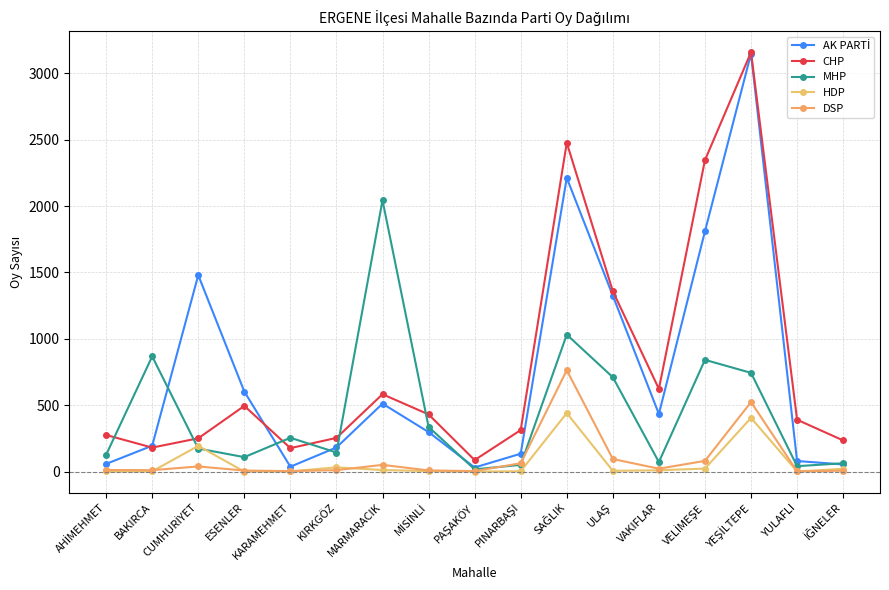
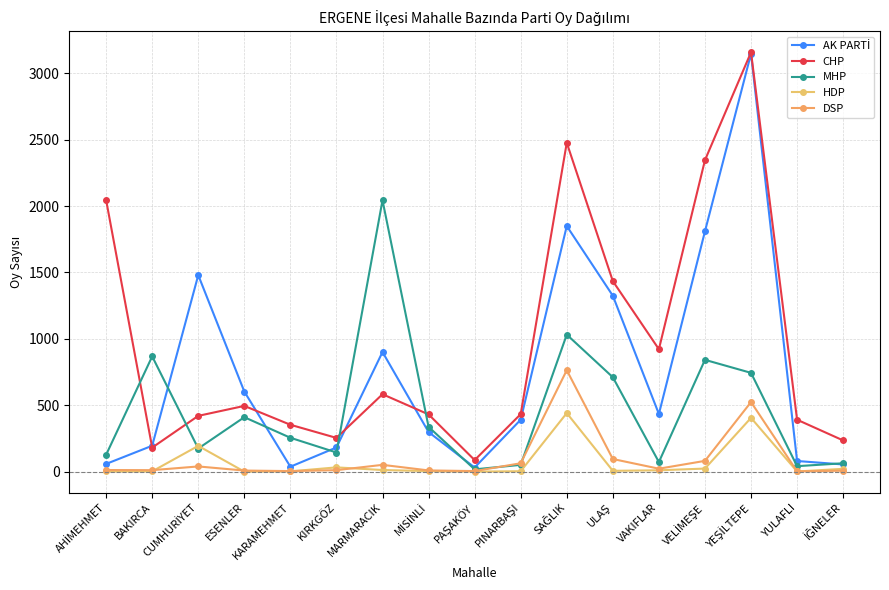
CHP, AHİMEHMET: 280 -> 2050
CHP, CUMHURİYET: 250 -> 420
MHP, ESENLER: 110 -> 410
CHP, KARAMEHMET: 180 -> 350
AK PARTİ, MARMARACIK: 510 -> 900
AK PARTİ, PINARBAŞI: 140 -> 390
CHP, PINARBAŞI: 310 -> 430
AK PARTİ, SAĞLIK: 2210 -> 1850
CHP, ULAŞ: 1360 -> 1440
CHP, VAKIFLAR: 620 -> 920
